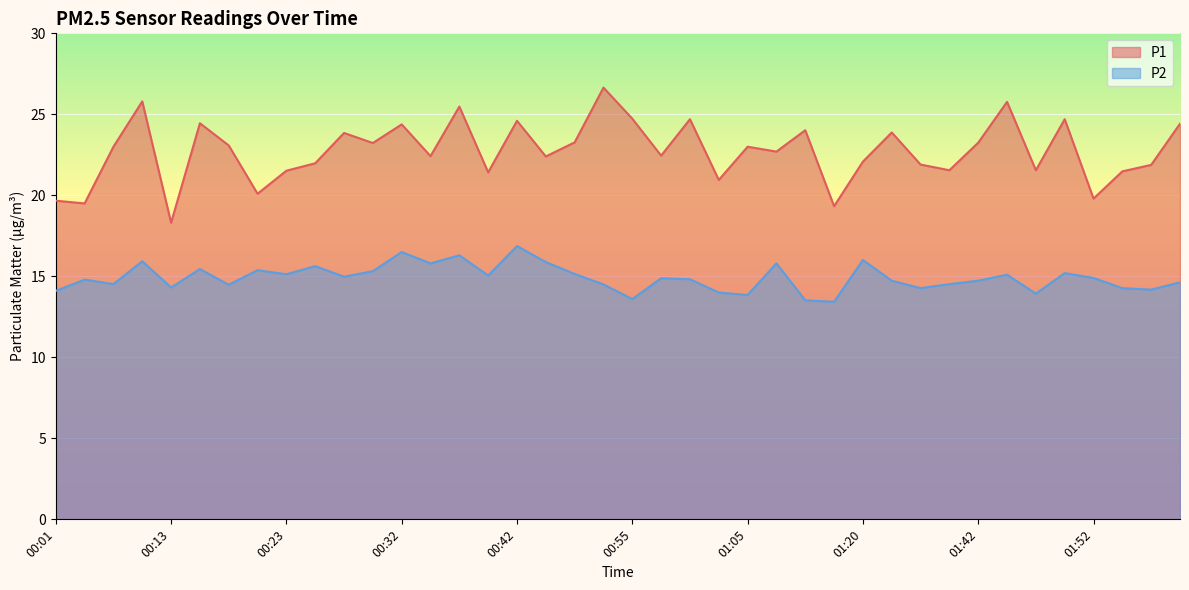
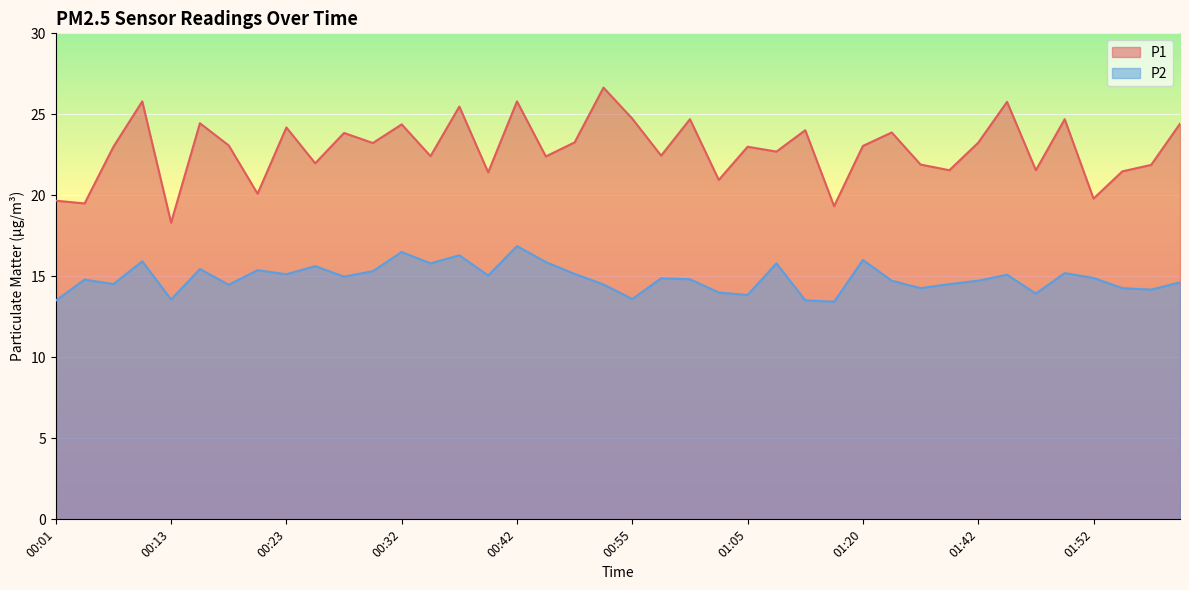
P2, 00:01: 14.1 -> 13.5
P2, 00:13: 14.3 -> 13.6
P1, 00:23: 21.5 -> 24.2
P1, 00:42: 24.6 -> 25.8
P1, 01:20: 22.1 -> 23.1
